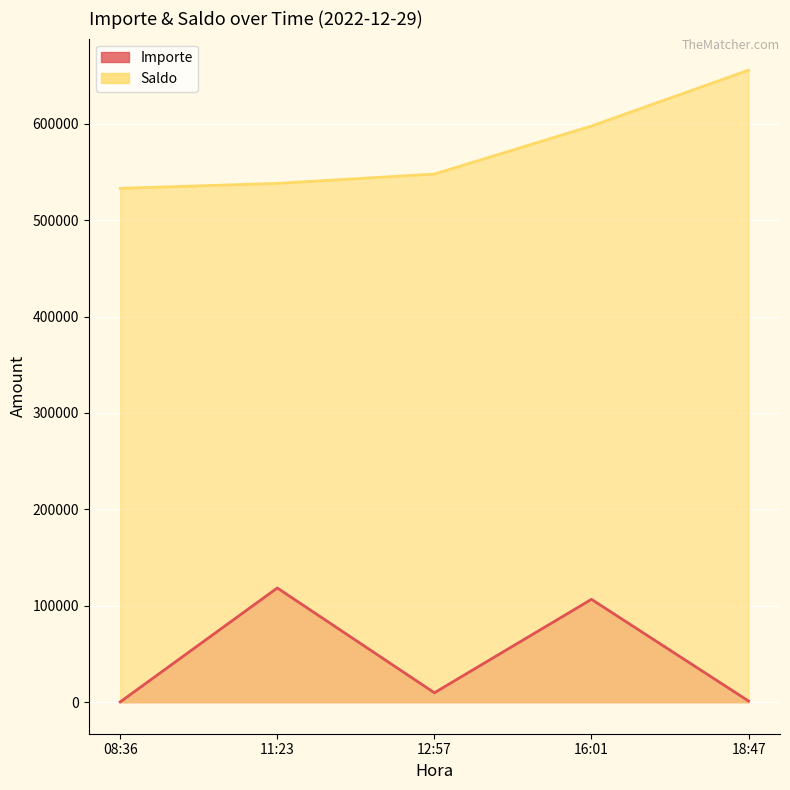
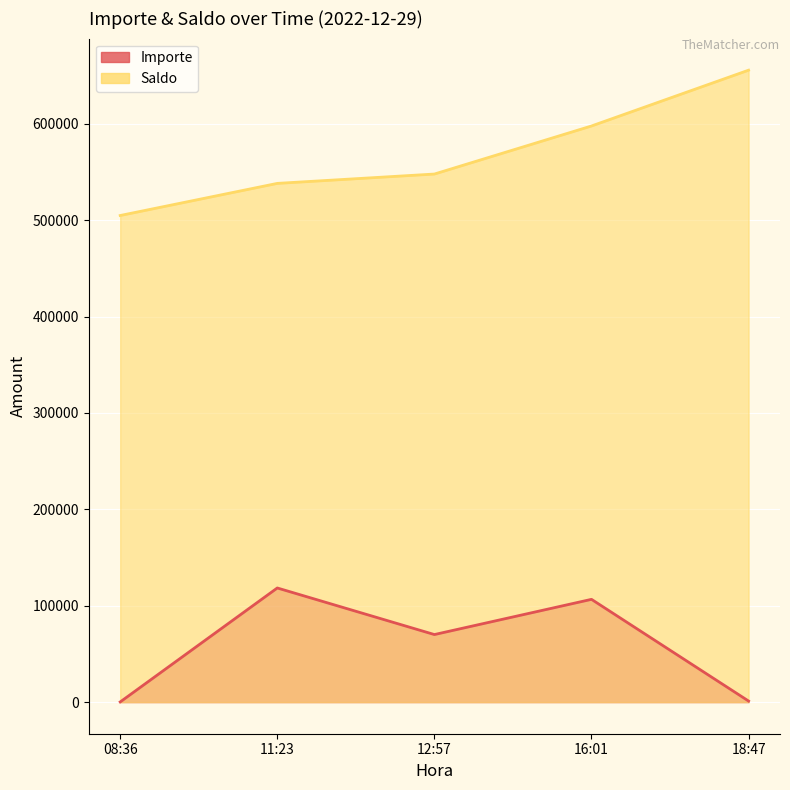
Saldo, 08:36: 530000 -> 500000
Importe, 12:57: 10000 -> 70000
